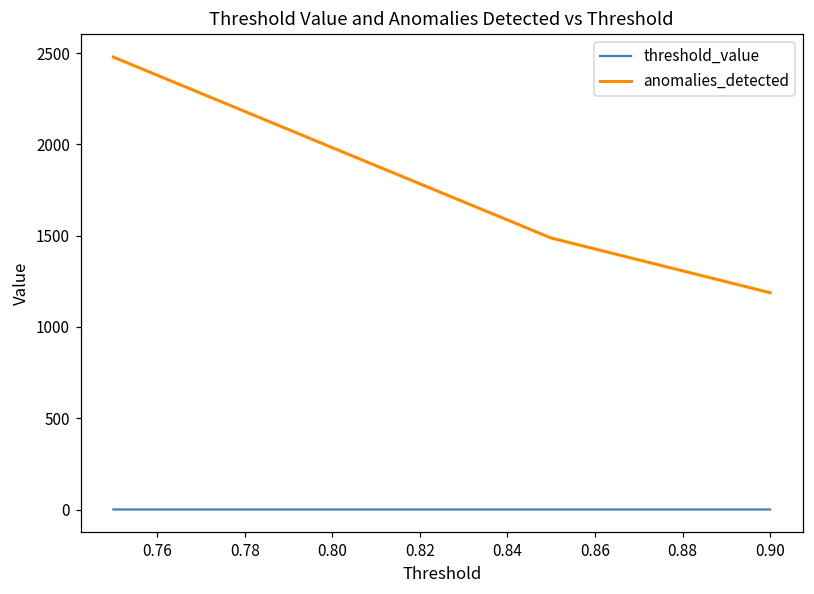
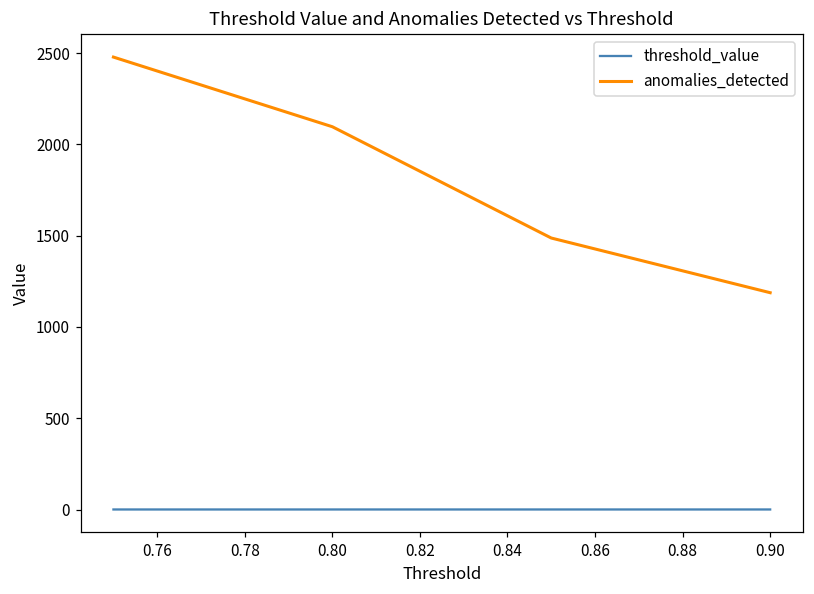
anomalies_detected, 0.80: 1980 -> 2100
